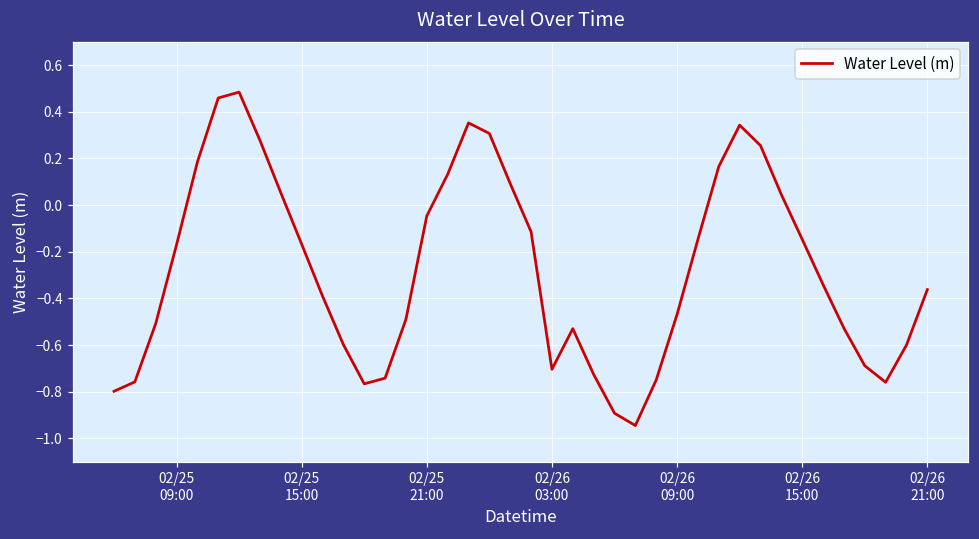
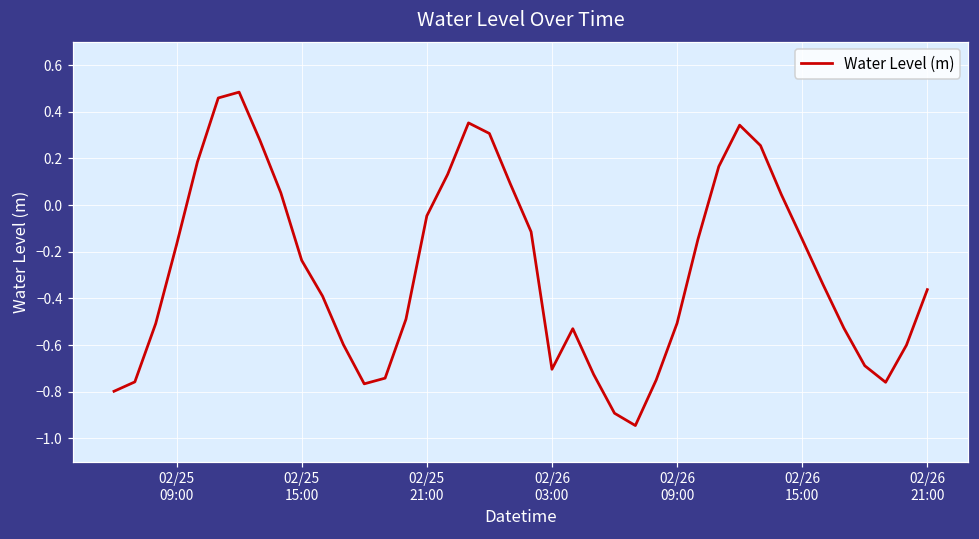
02/25 15:00: -0.17 -> -0.24
02/26 09:00: -0.47 -> -0.51
